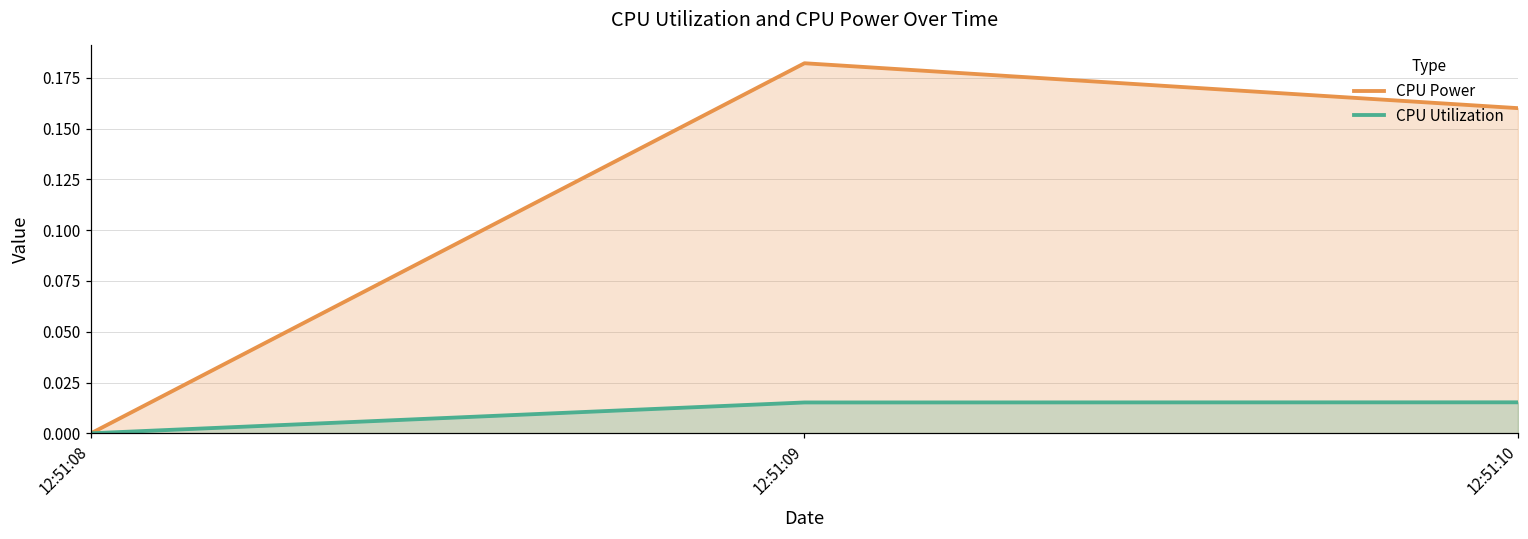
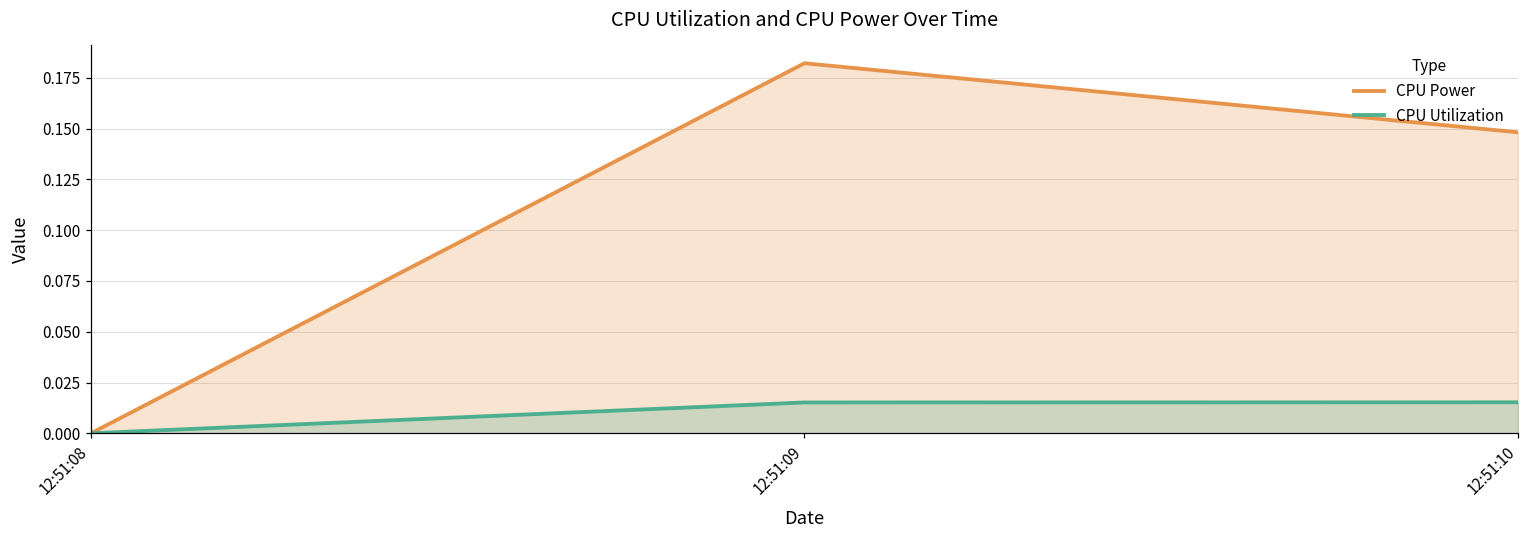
CPU Power, 12:51:10: 0.160 -> 0.148
